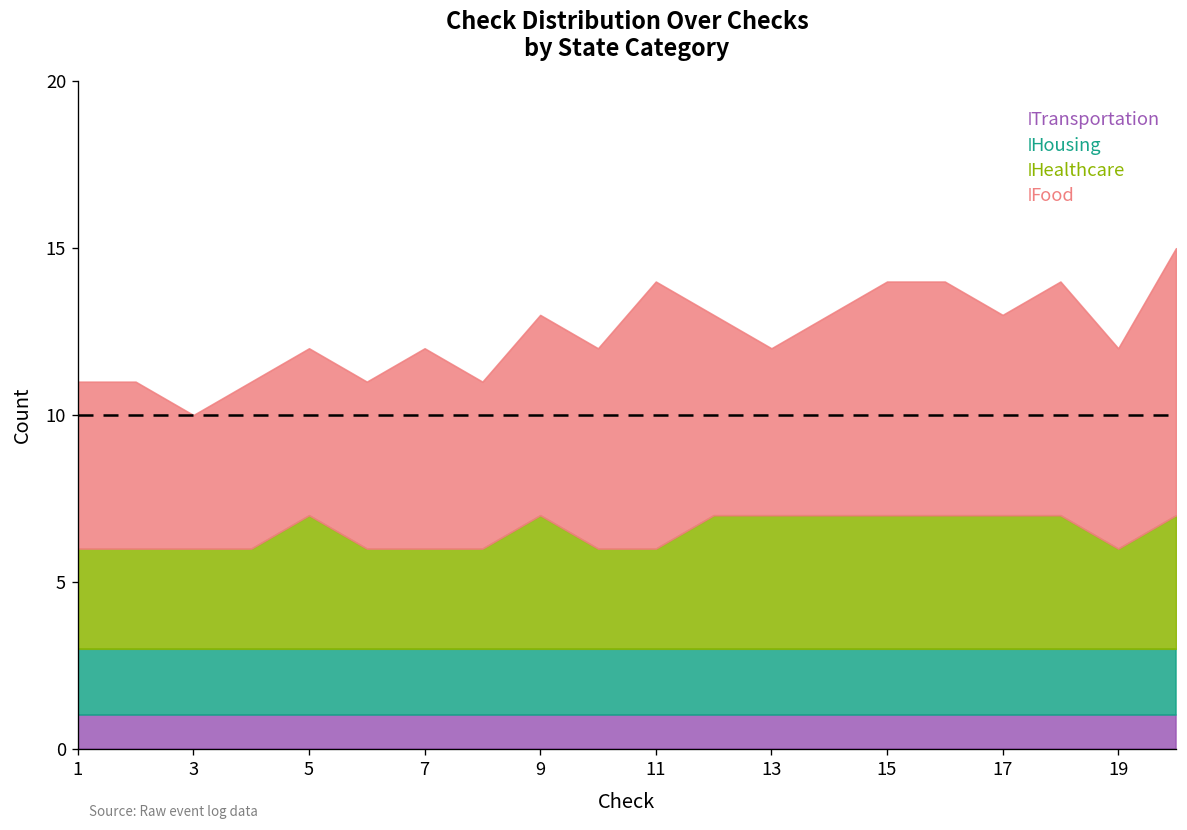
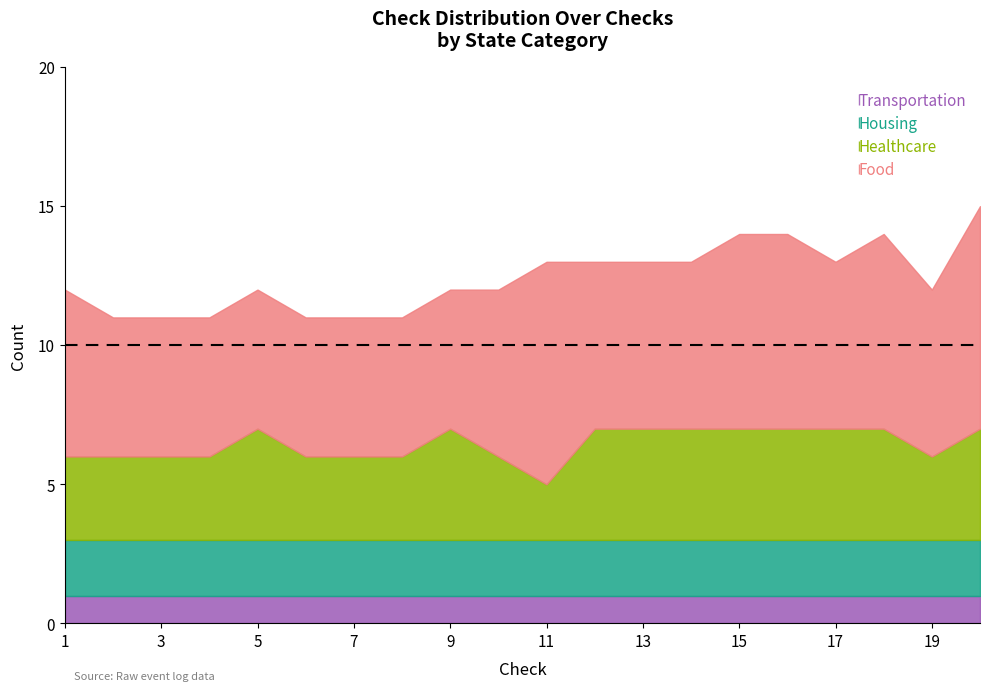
Food, 1: 5 -> 6
Food, 3: 4 -> 5
Food, 7: 6 -> 5
Food, 9: 6 -> 5
Healthcare, 11: 3 -> 2
Food, 13: 5 -> 6
